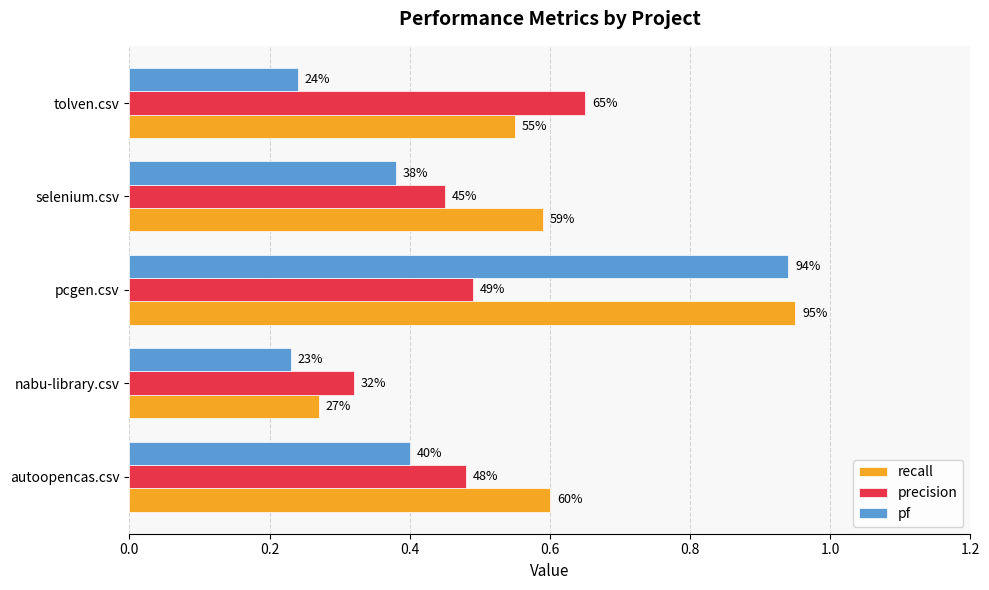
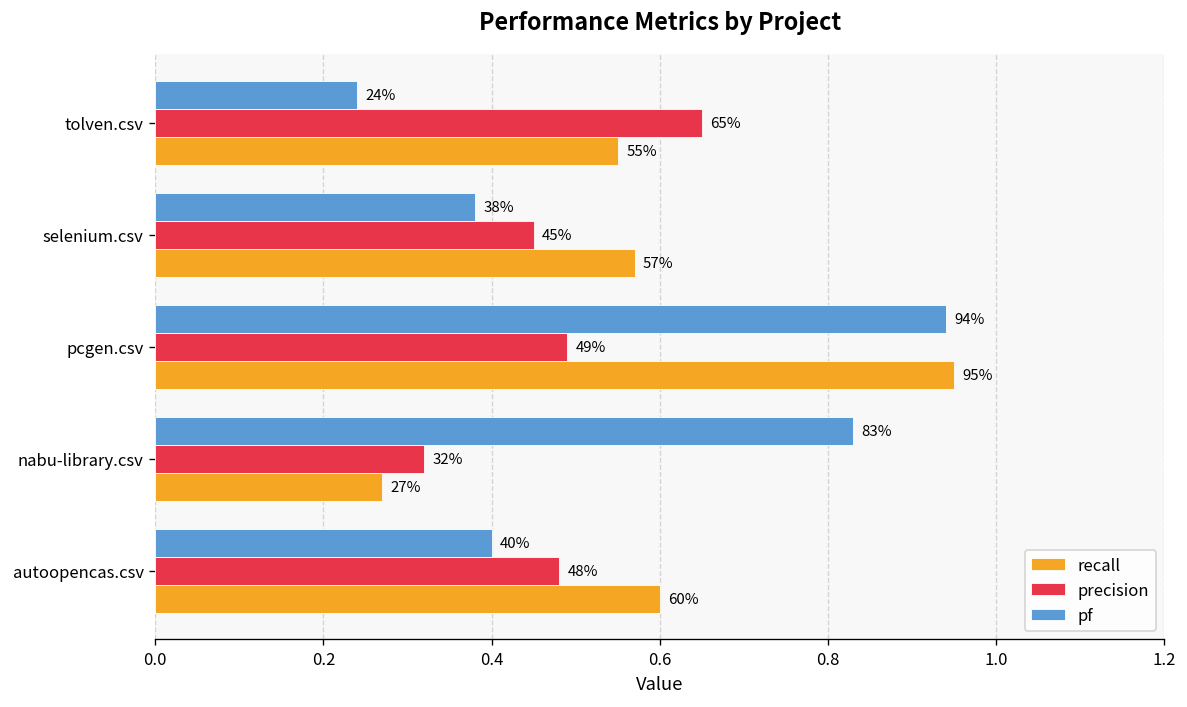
recall, selenium.csv: 59% -> 57%
pf, nabu-library.csv: 23% -> 83%
